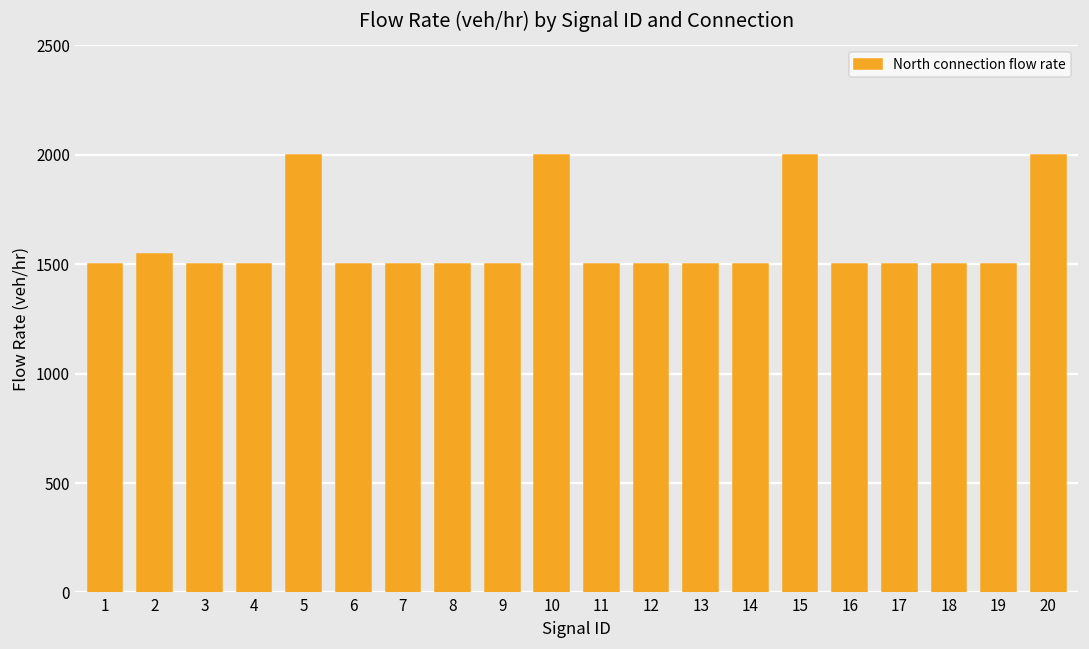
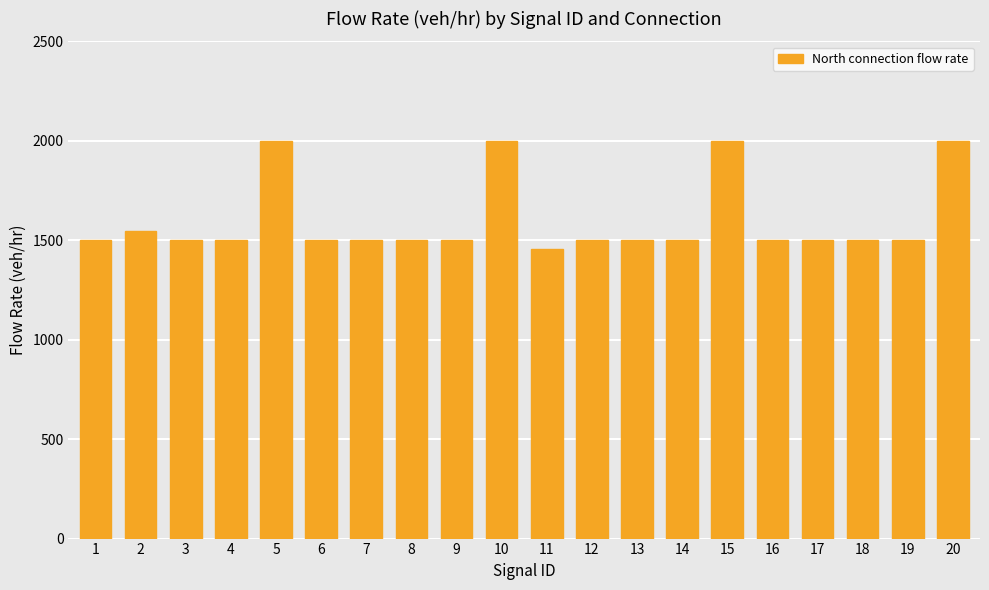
11: 1500 -> 1460
